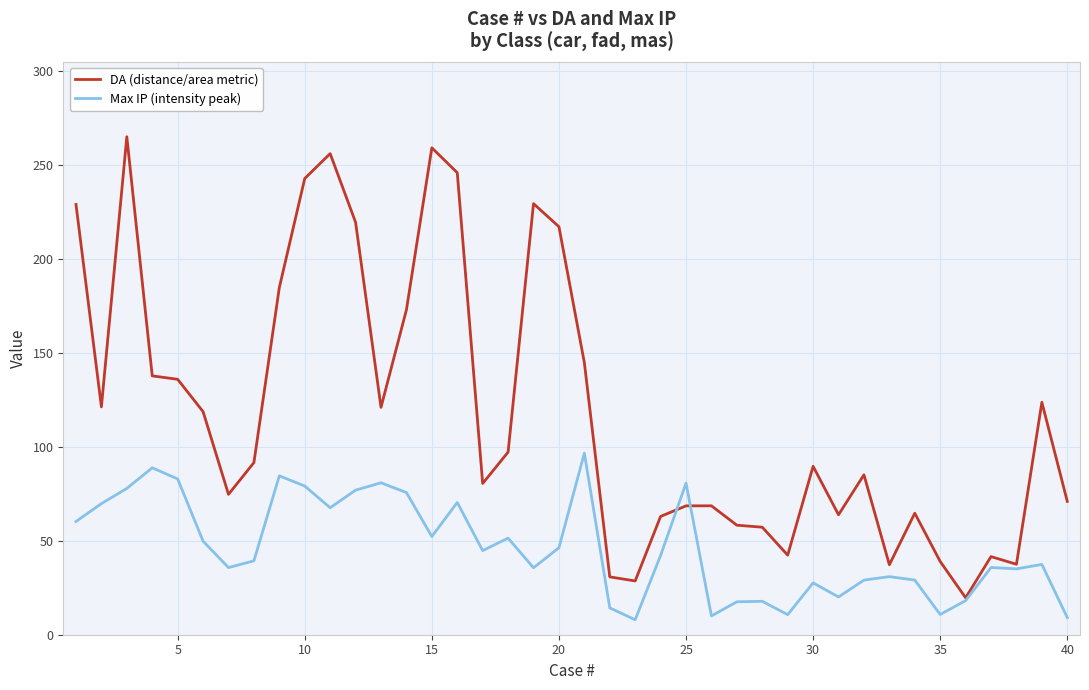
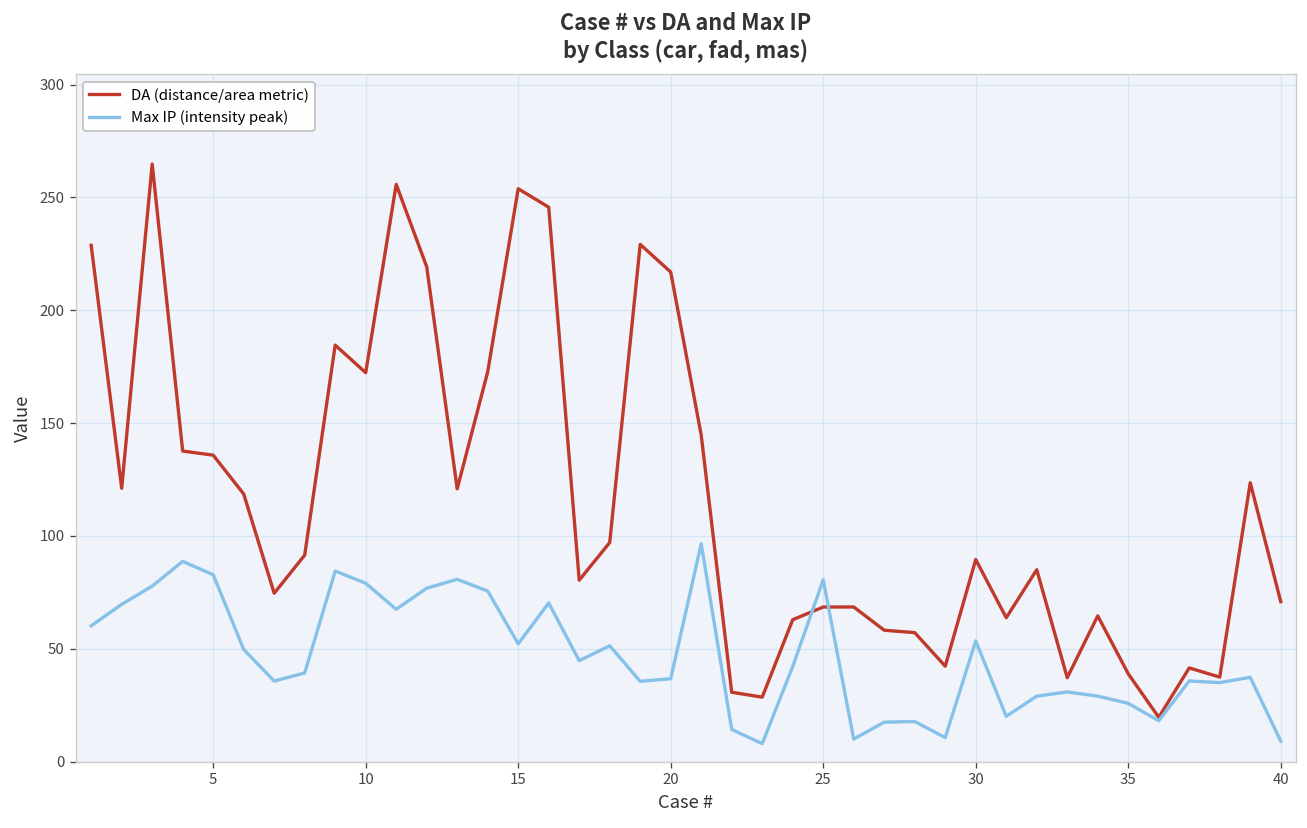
DA (distance/area metric), 10: 243 -> 172
DA (distance/area metric), 15: 259 -> 254
Max IP (intensity peak), 20: 46 -> 37
Max IP (intensity peak), 30: 28 -> 54
Max IP (intensity peak), 35: 11 -> 26
